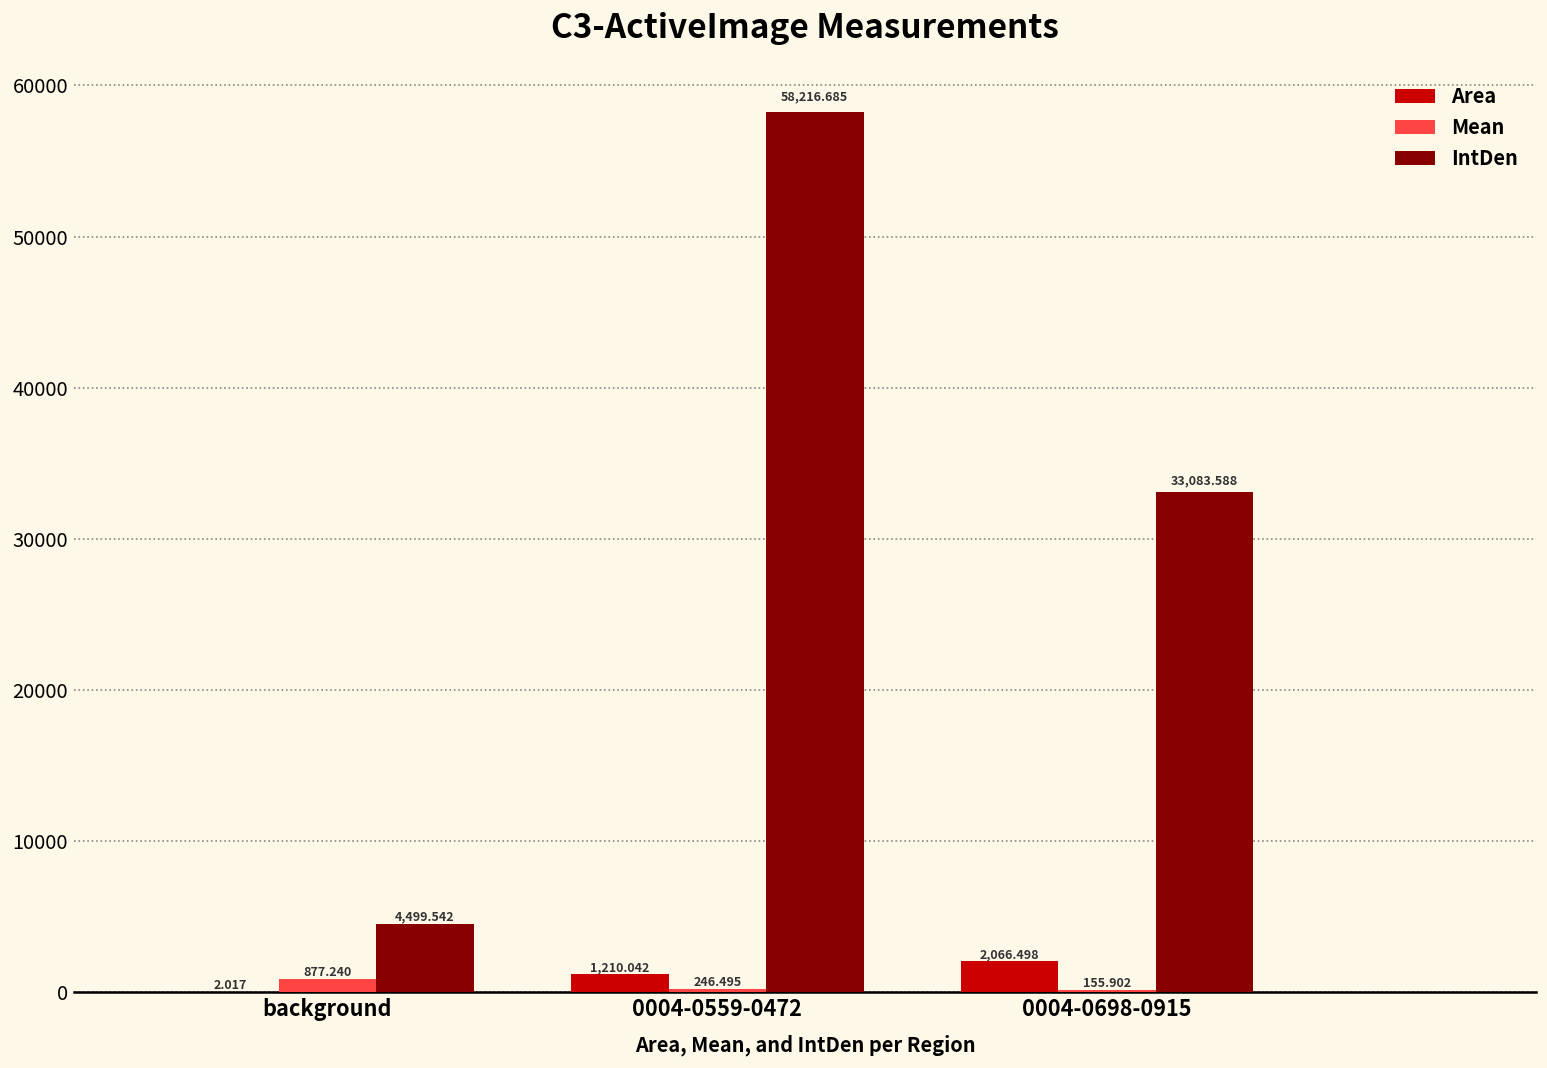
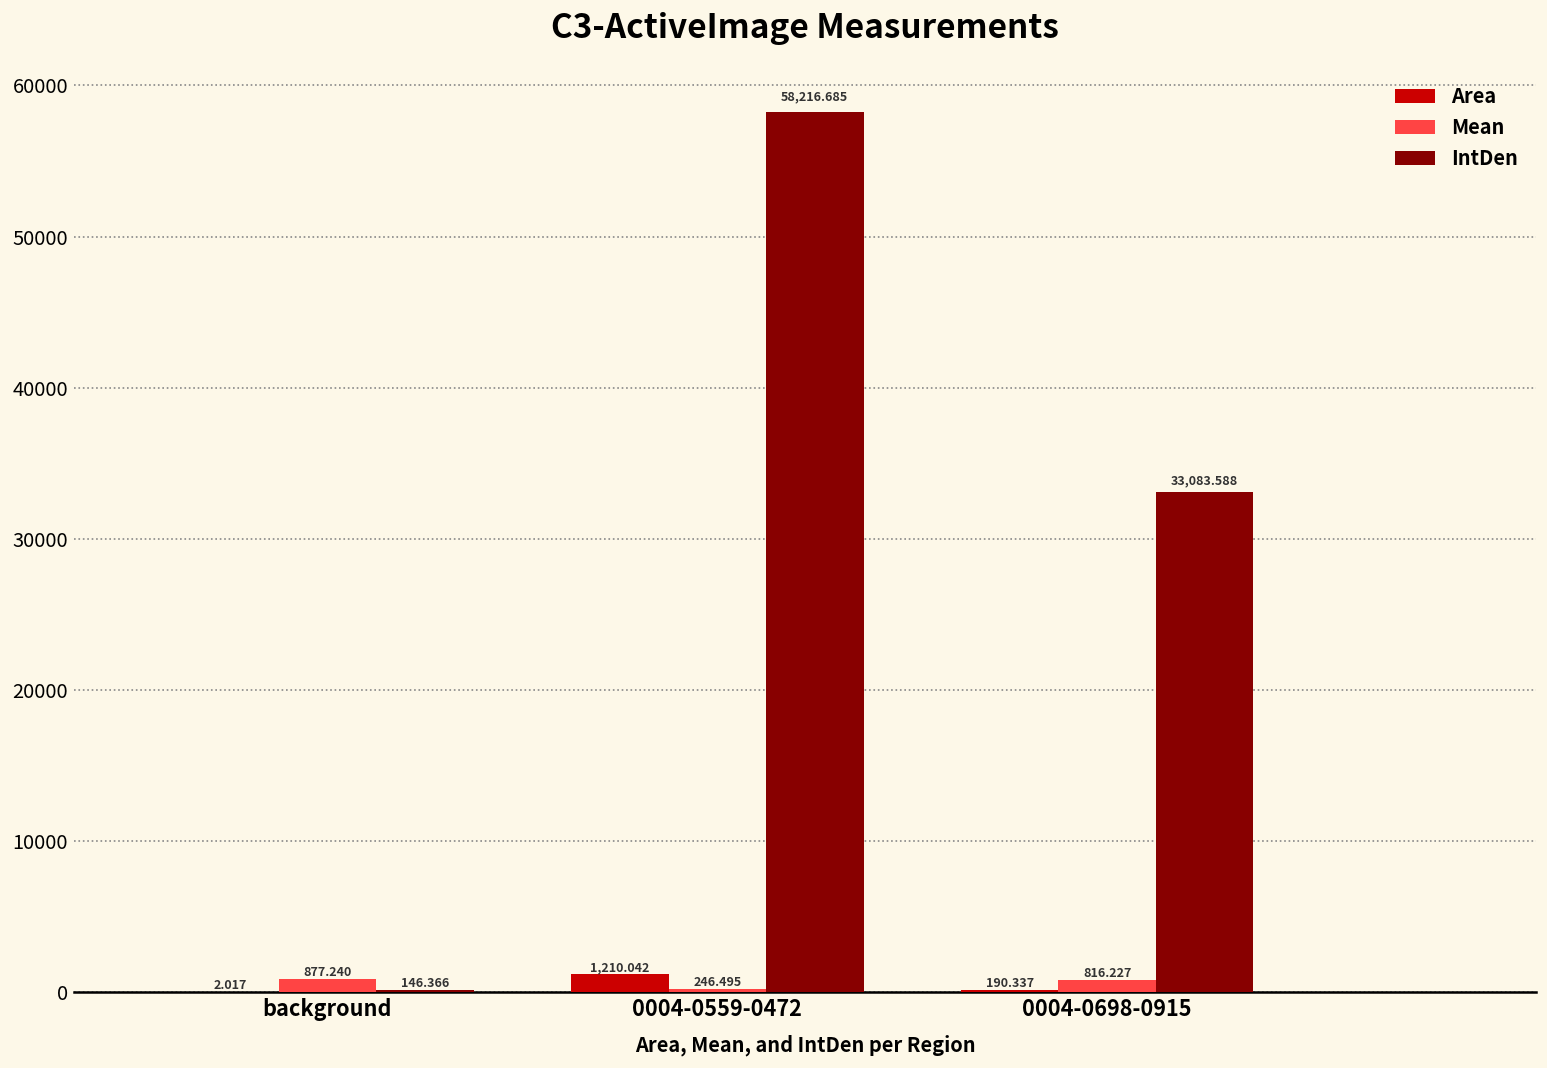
IntDen, background: 4,499.542 -> 146.366
Area, 0004-0698-0915: 2,066.498 -> 190.337
Mean, 0004-0698-0915: 155.902 -> 816.227
